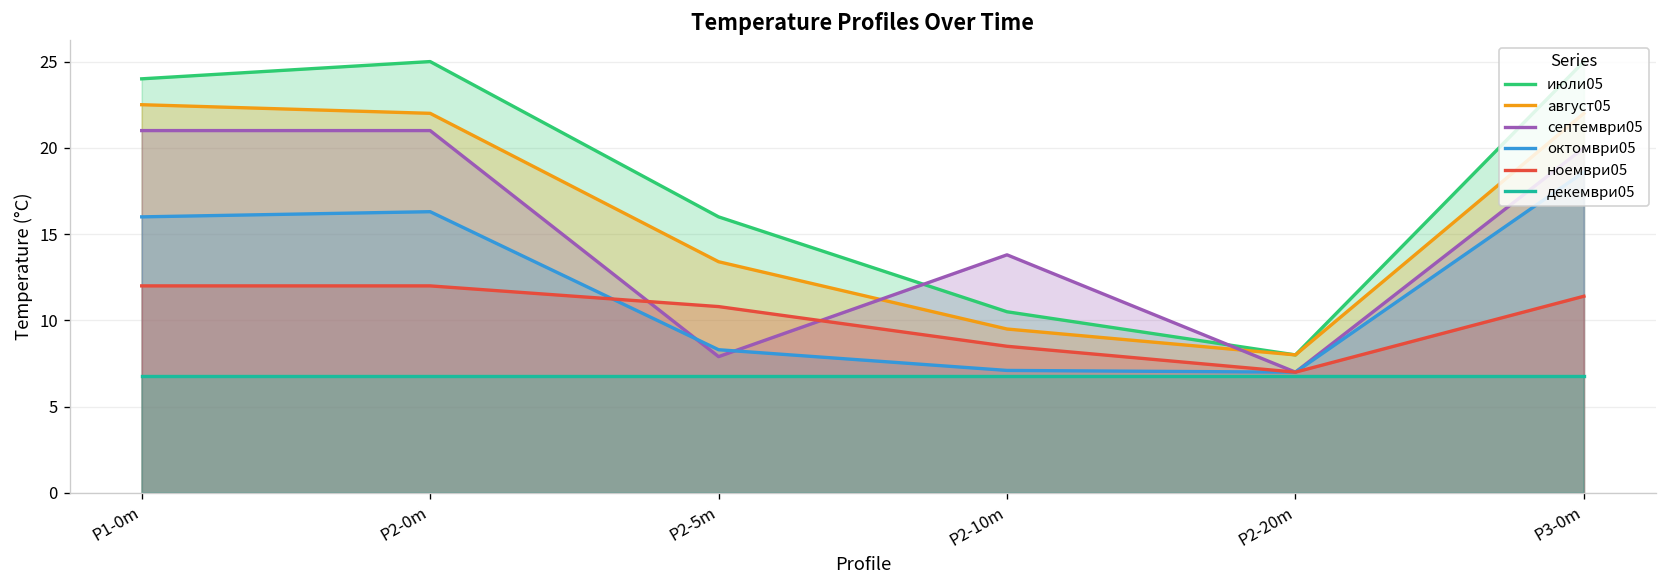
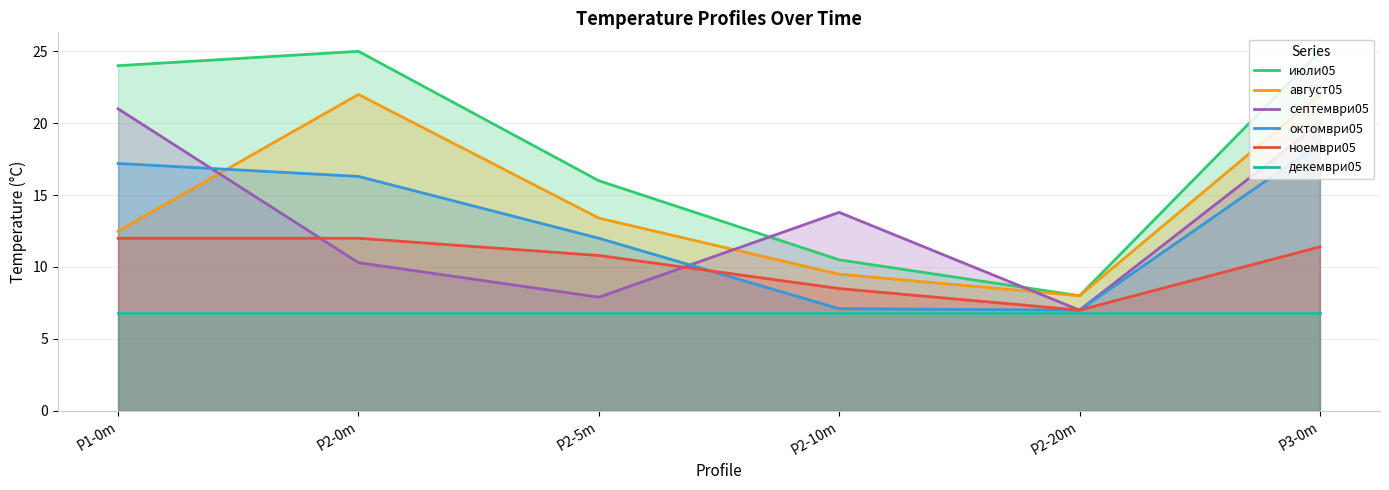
август05, P1-0m: 22.5 -> 12.5
октомври05, P1-0m: 16.0 -> 17.2
септември05, P2-0m: 21.0 -> 10.3
октомври05, P2-5m: 8.3 -> 12.0
